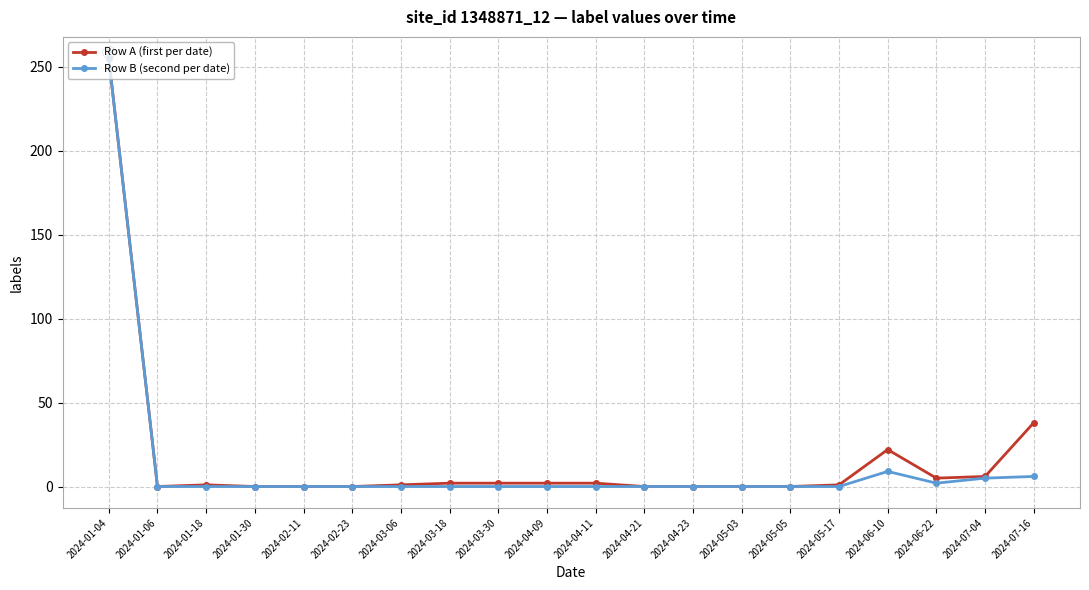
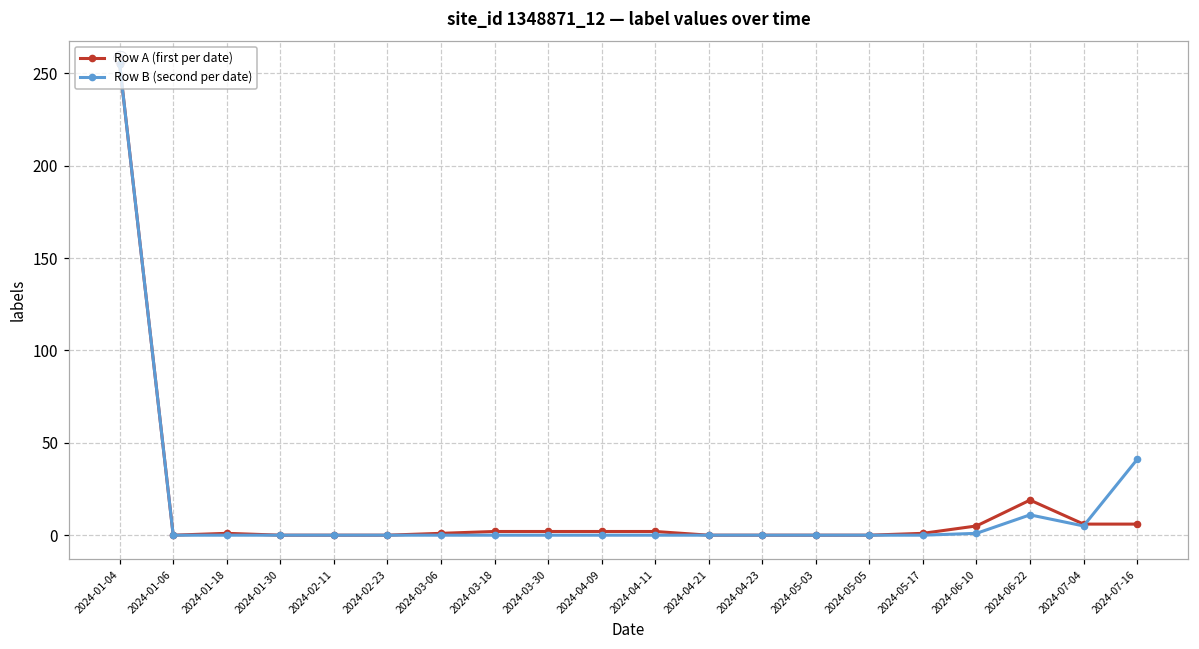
Row A (first per date), 2024-06-10: 22 -> 5
Row B (second per date), 2024-06-10: 9 -> 1
Row A (first per date), 2024-06-22: 5 -> 19
Row B (second per date), 2024-06-22: 2 -> 11
Row A (first per date), 2024-07-16: 38 -> 6
Row B (second per date), 2024-07-16: 6 -> 41
